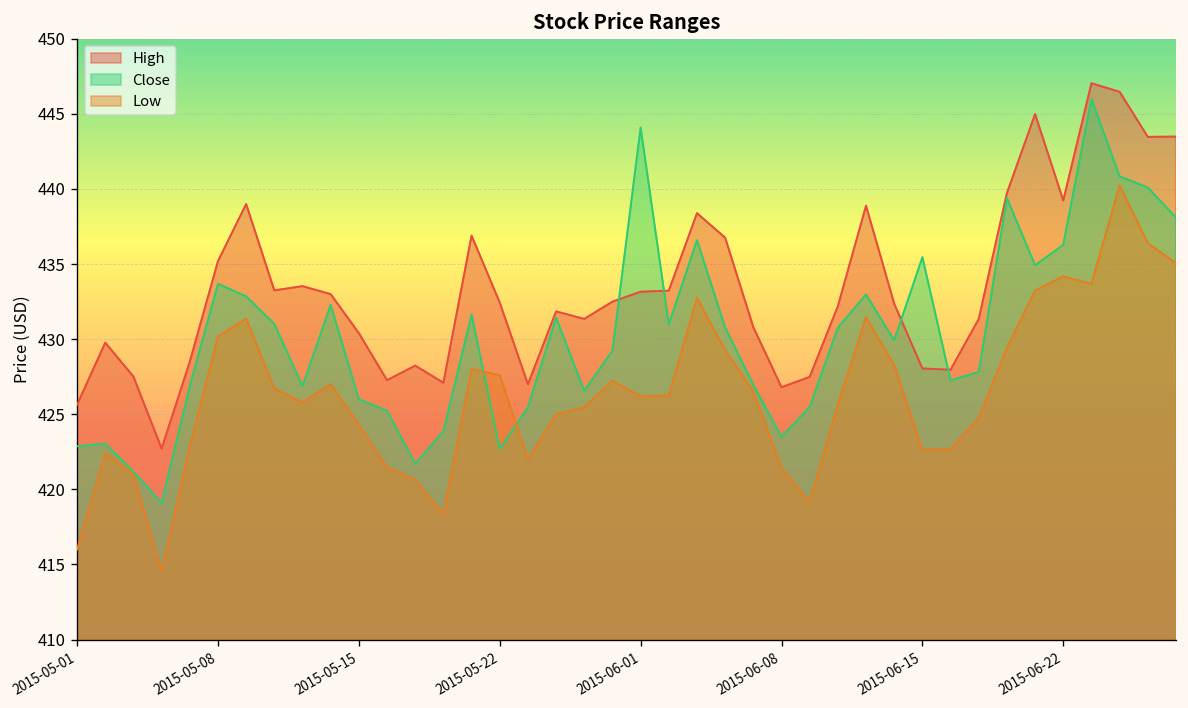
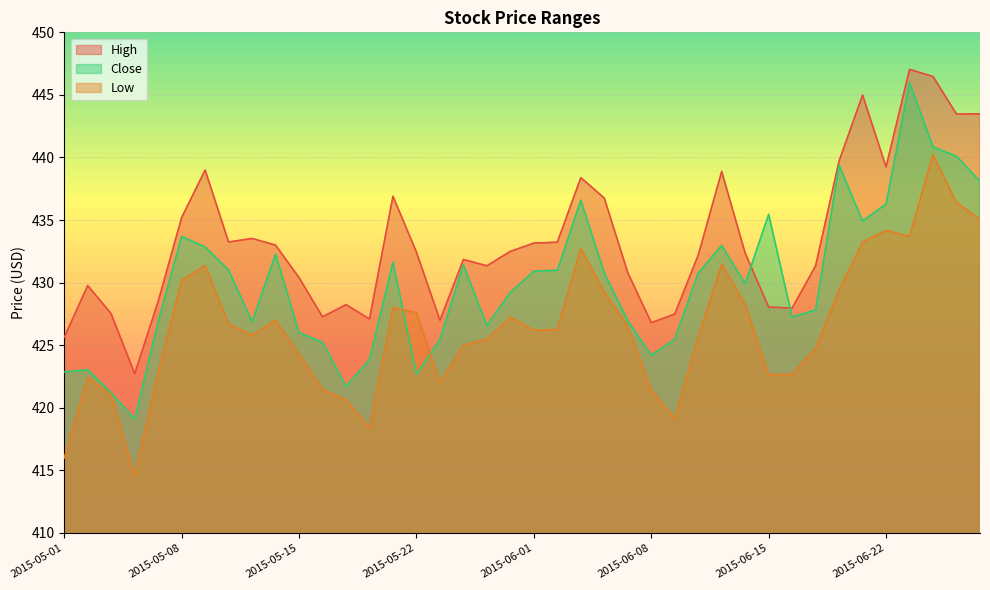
Close, 2015-06-01: 444.1 -> 430.9
Close, 2015-06-08: 423.5 -> 424.2
